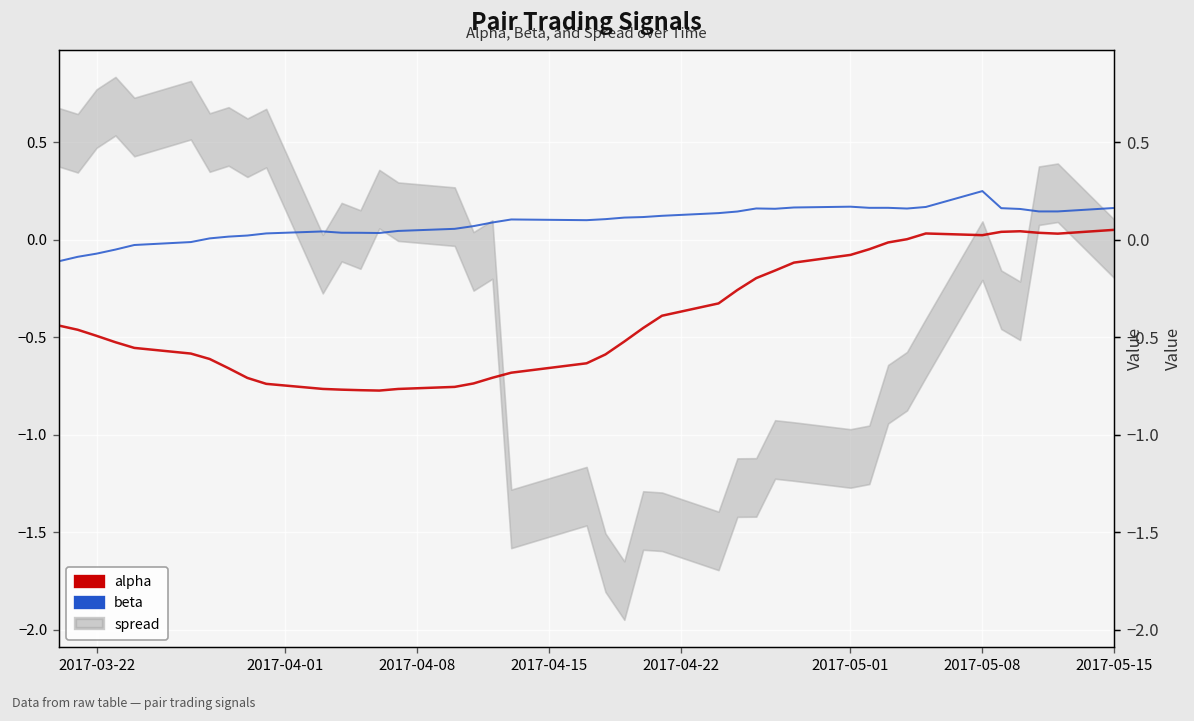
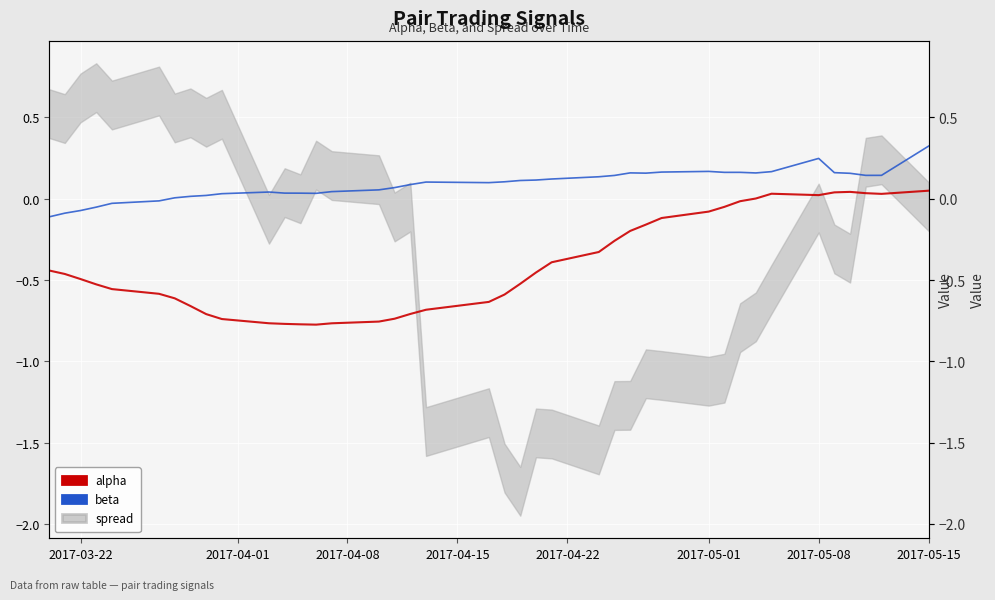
beta, 2017-05-15: 0.16 -> 0.32
